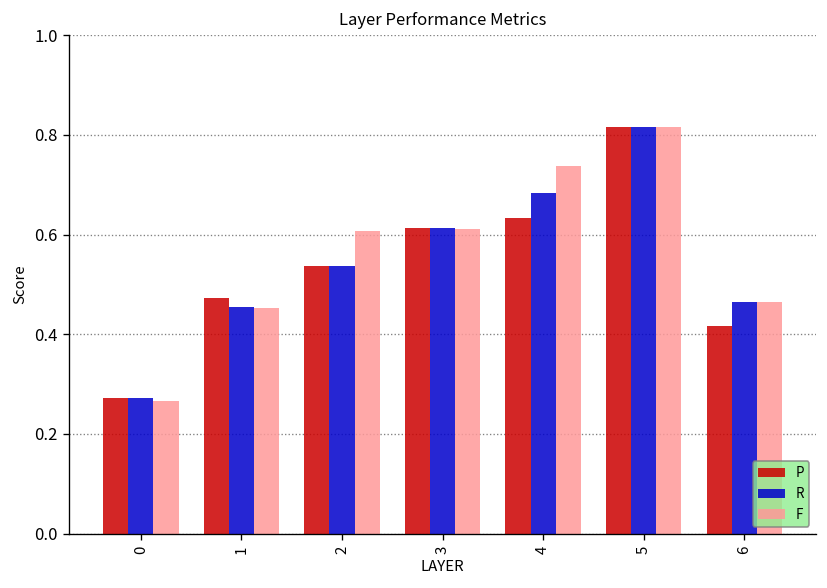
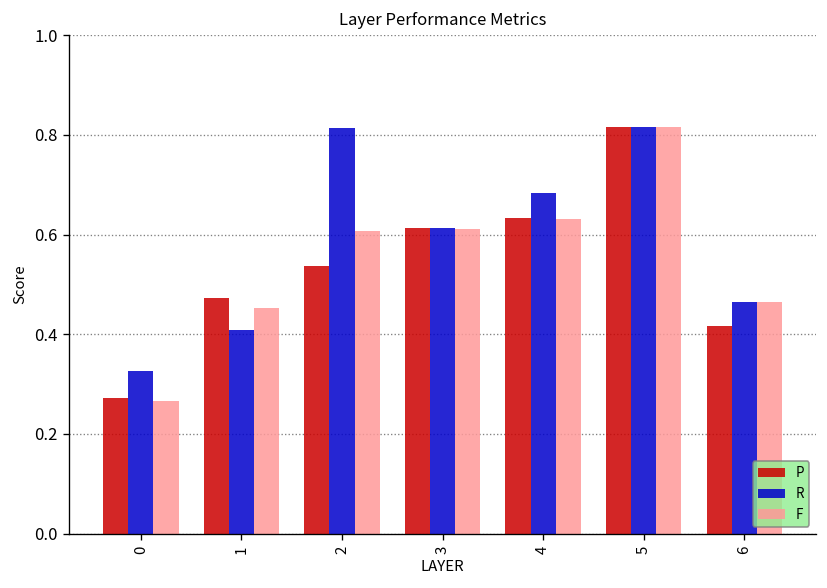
R, 0: 0.27 -> 0.33
R, 1: 0.45 -> 0.41
R, 2: 0.54 -> 0.81
F, 4: 0.74 -> 0.63
